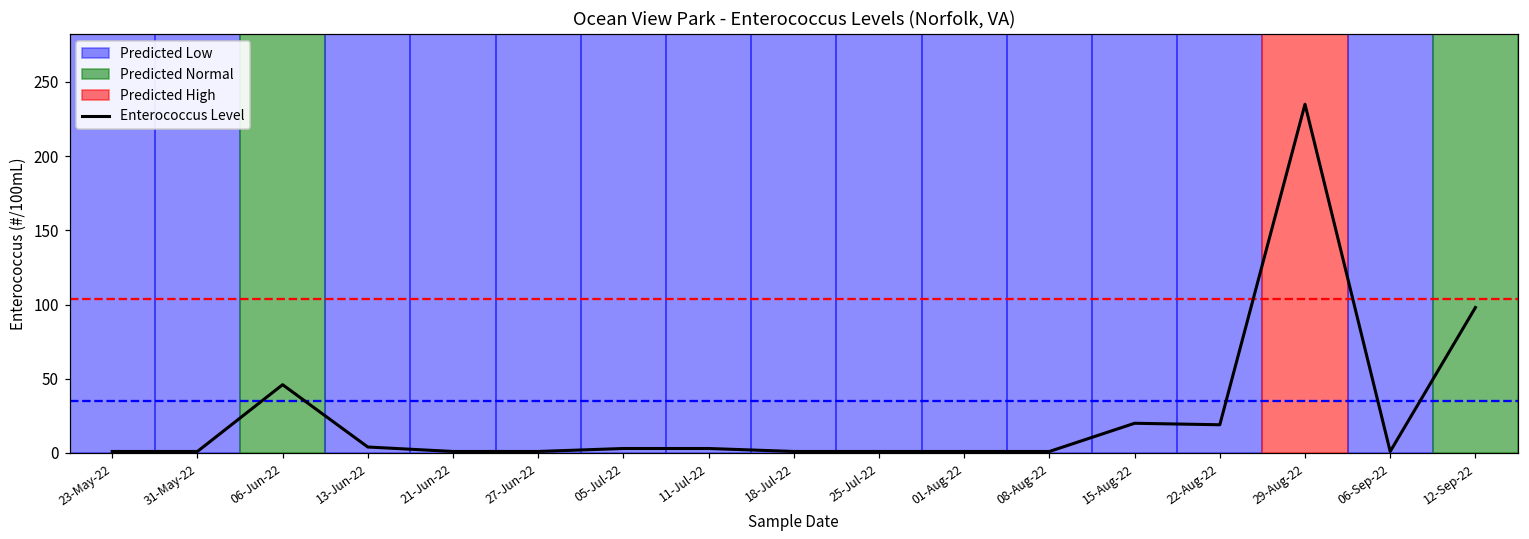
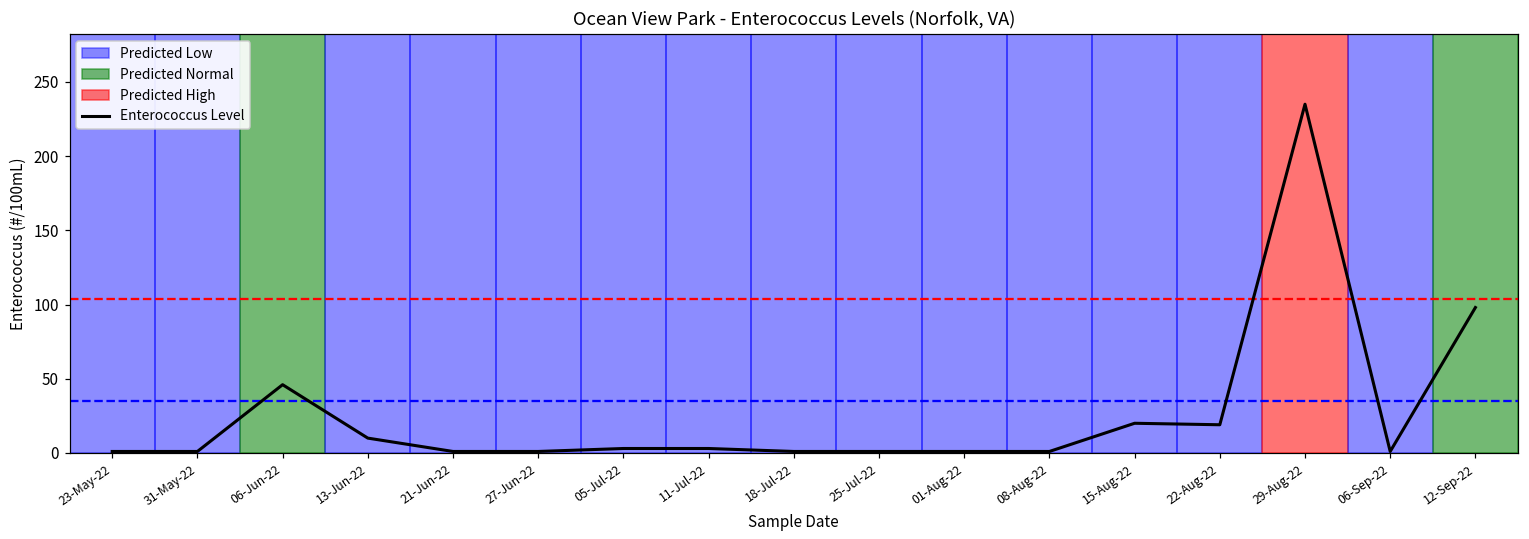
13-Jun-22: 4 -> 10
